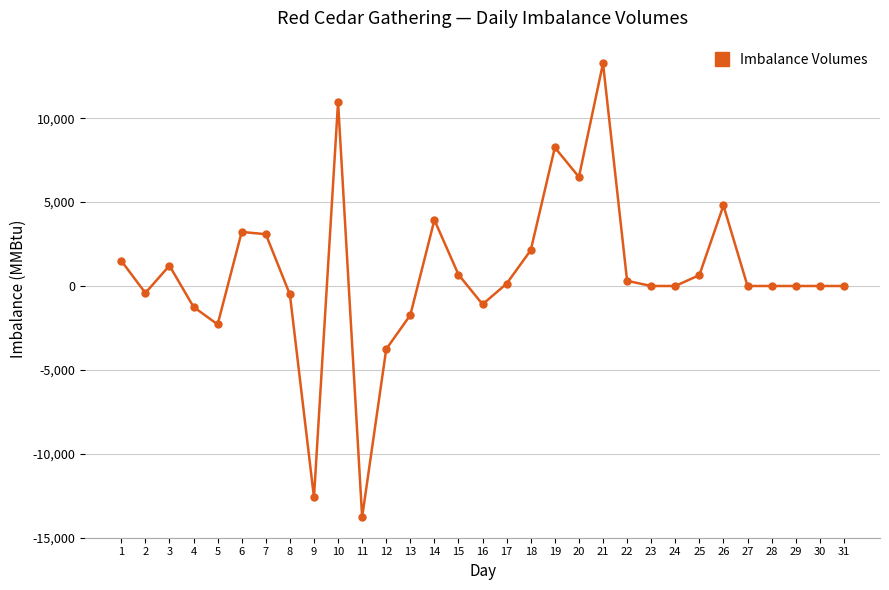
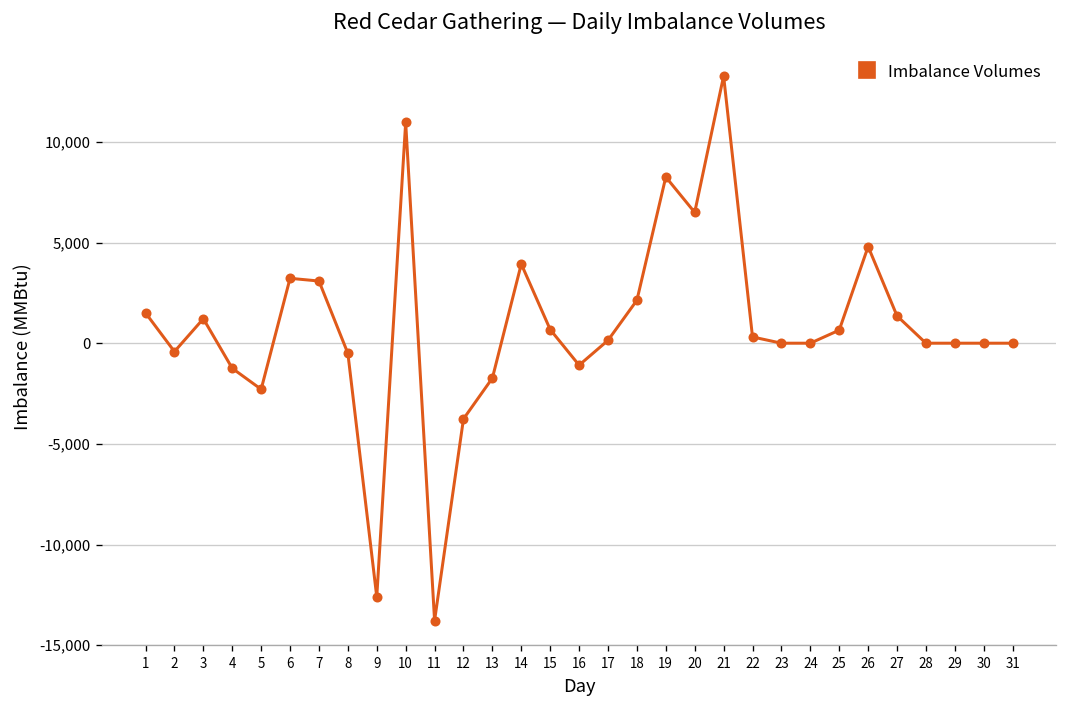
27: 0 -> 1,400
